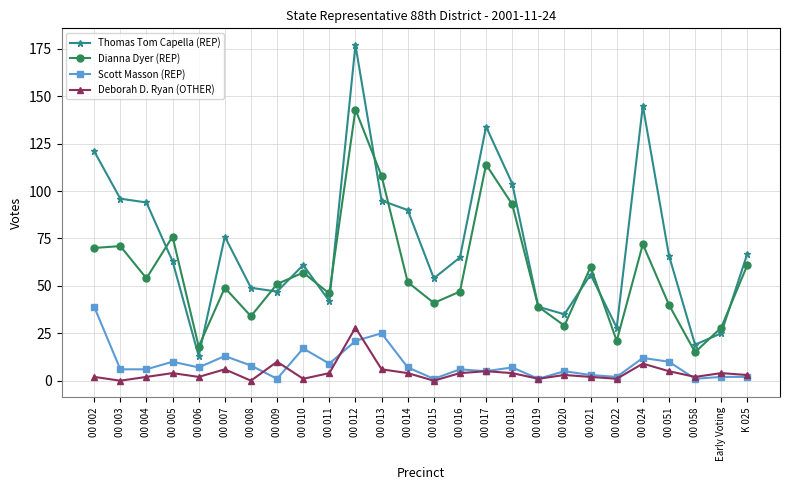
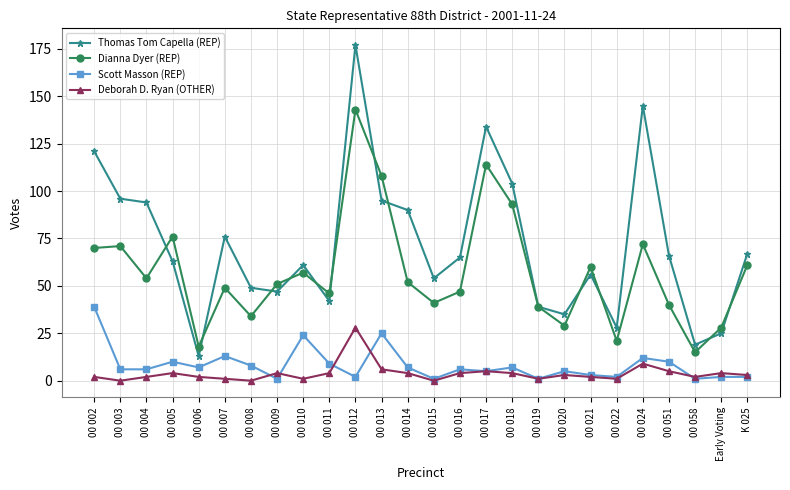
Deborah D. Ryan (OTHER), 00 007: 6 -> 1
Deborah D. Ryan (OTHER), 00 009: 10 -> 4
Scott Masson (REP), 00 010: 17 -> 24
Scott Masson (REP), 00 012: 21 -> 2
